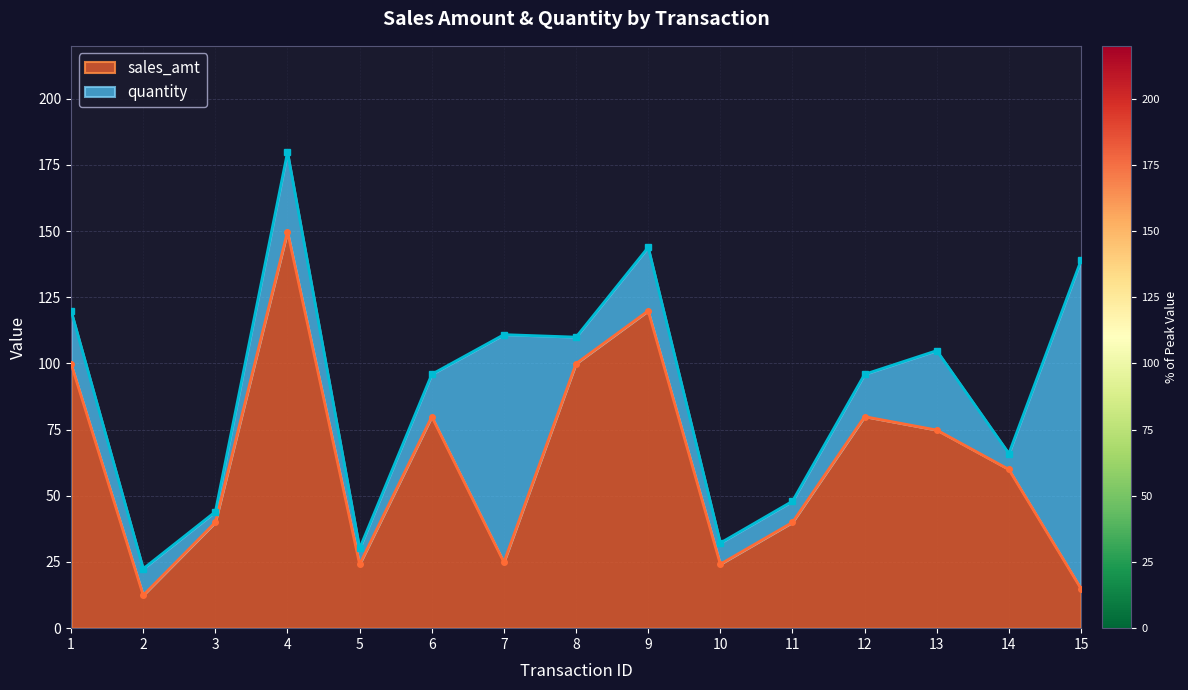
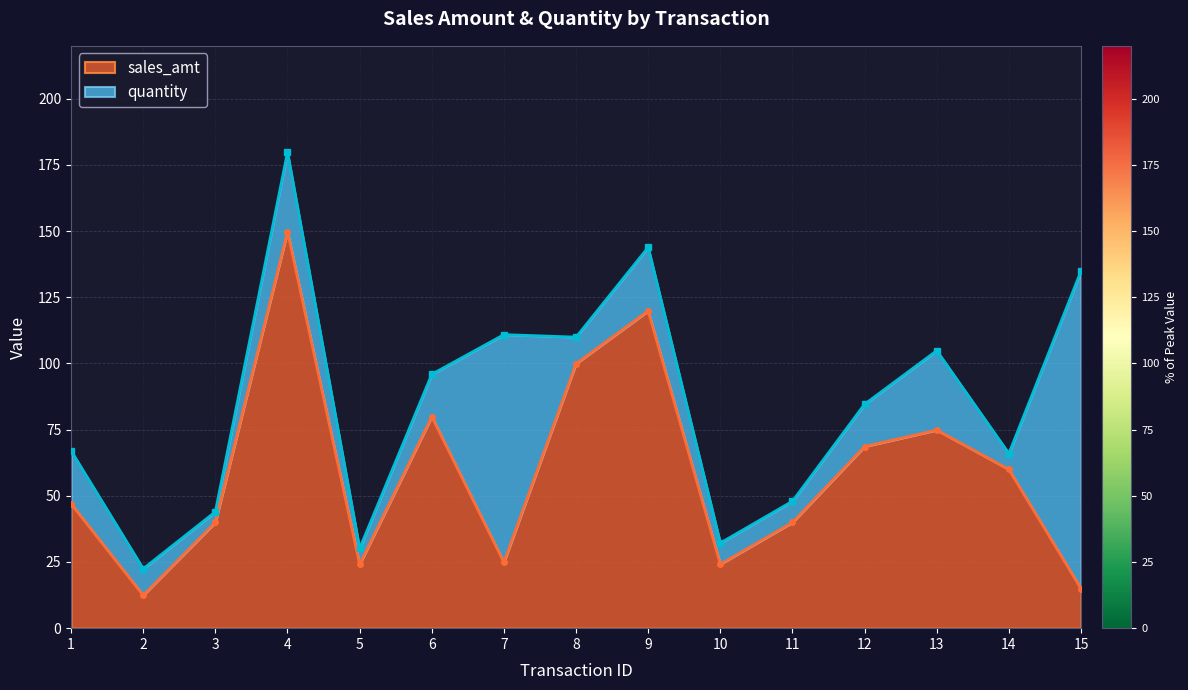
sales_amt, 1: 100 -> 47
sales_amt, 12: 80 -> 69
quantity, 15: 124 -> 120
